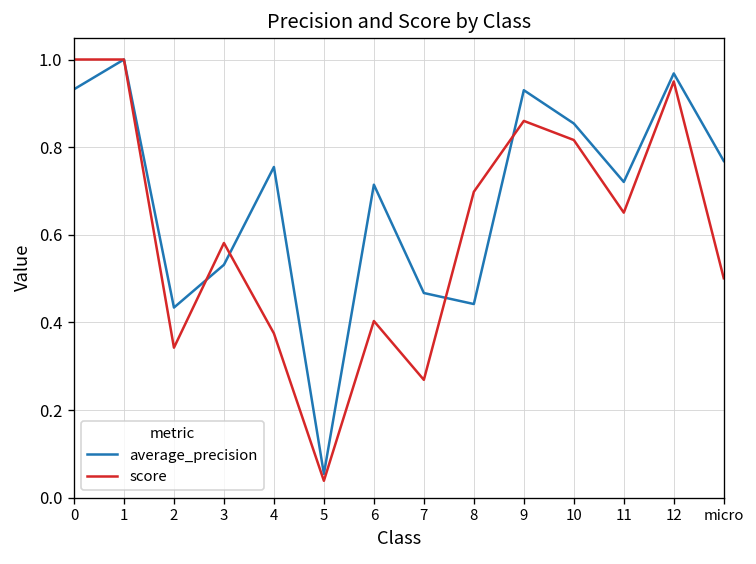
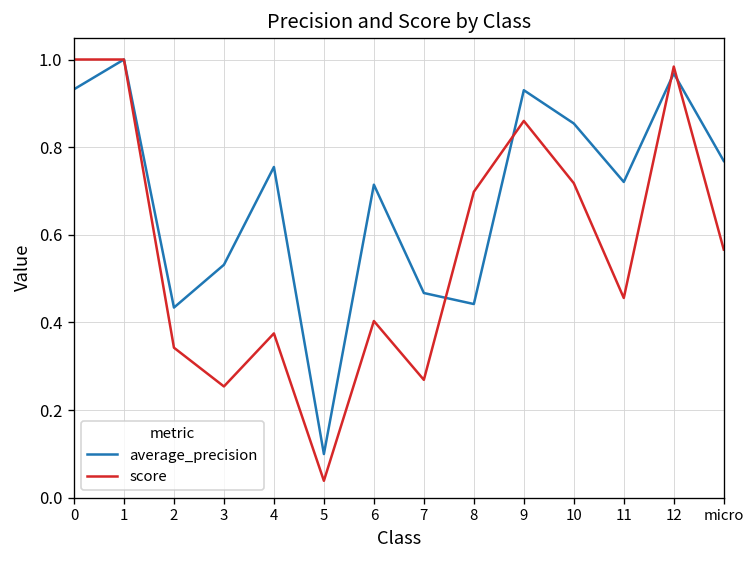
score, 3: 0.58 -> 0.25
average_precision, 5: 0.05 -> 0.10
score, 10: 0.82 -> 0.72
score, 11: 0.65 -> 0.46
score, 12: 0.95 -> 0.98
score, micro: 0.50 -> 0.57
